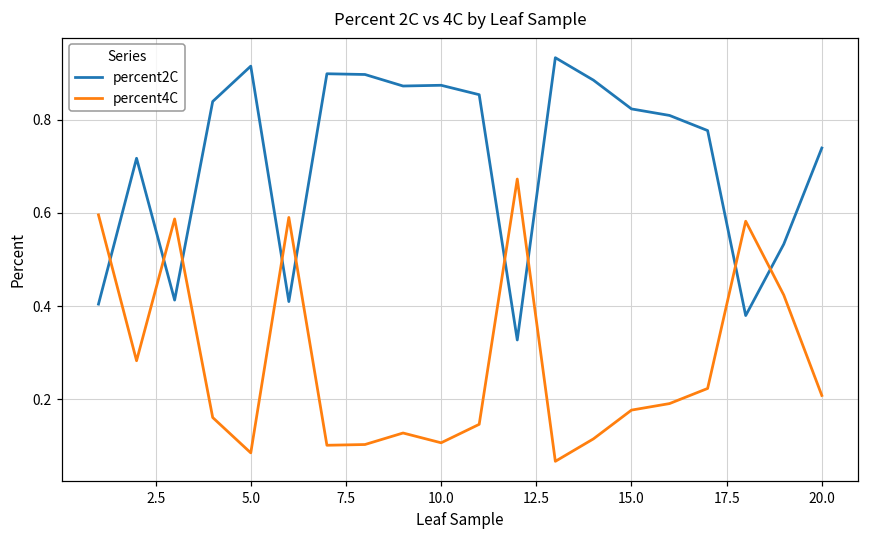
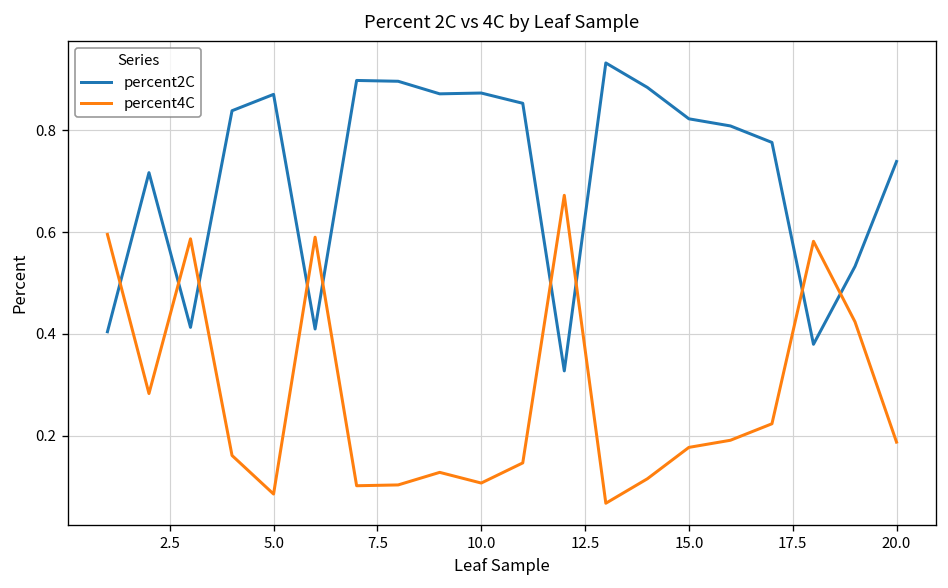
percent2C, 5.0: 0.91 -> 0.87
percent4C, 20.0: 0.21 -> 0.19
